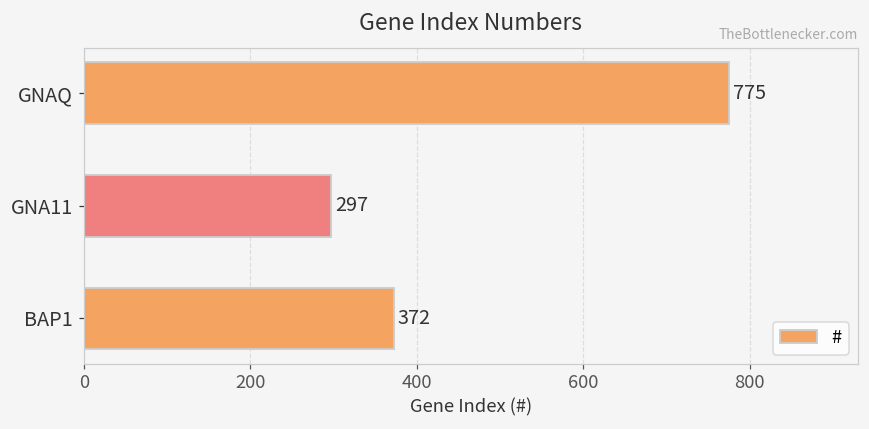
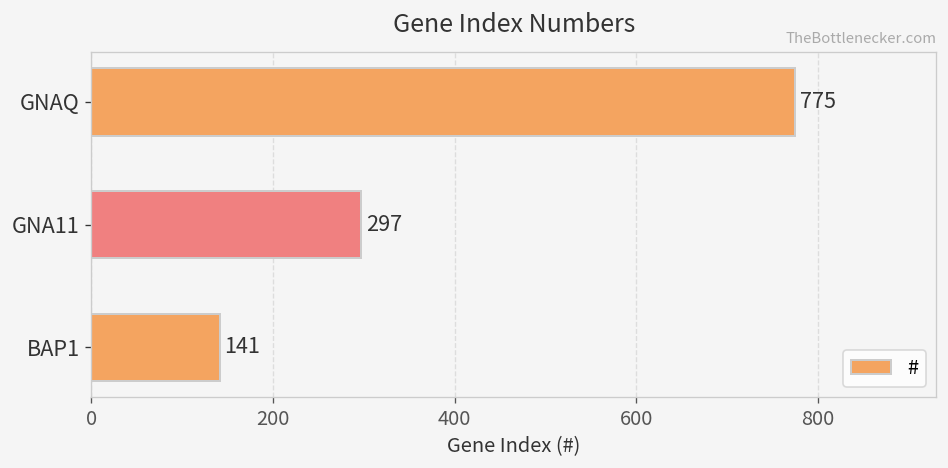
BAP1: 372 -> 141
